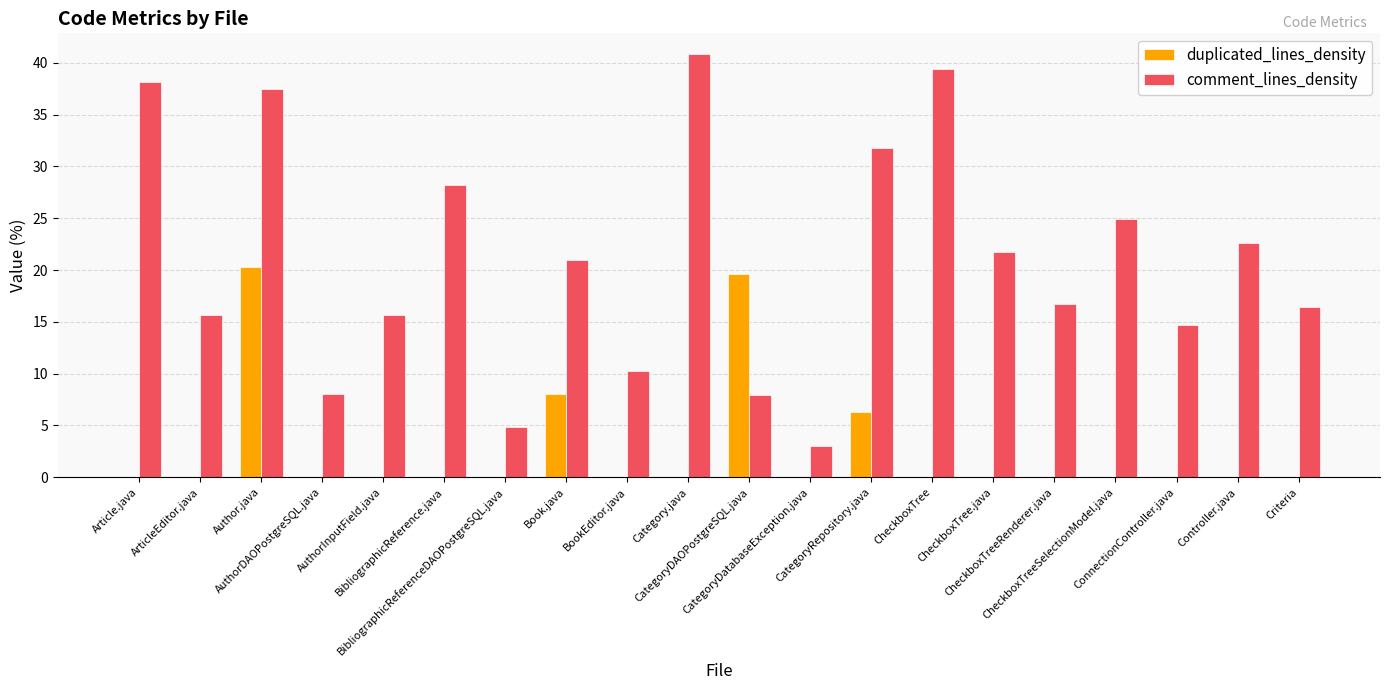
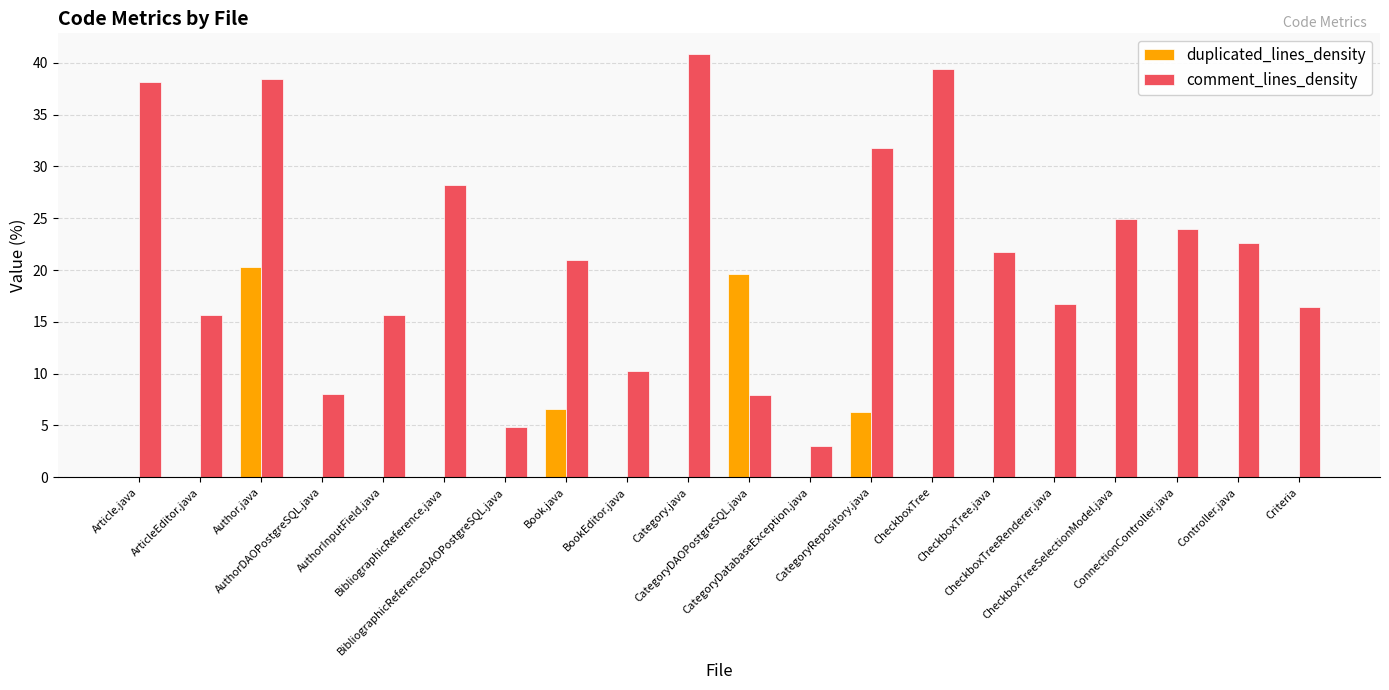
comment_lines_density, Author.java: 37.5 -> 38.4
duplicated_lines_density, Book.java: 8.0 -> 6.6
comment_lines_density, ConnectionController.java: 14.7 -> 24.0
